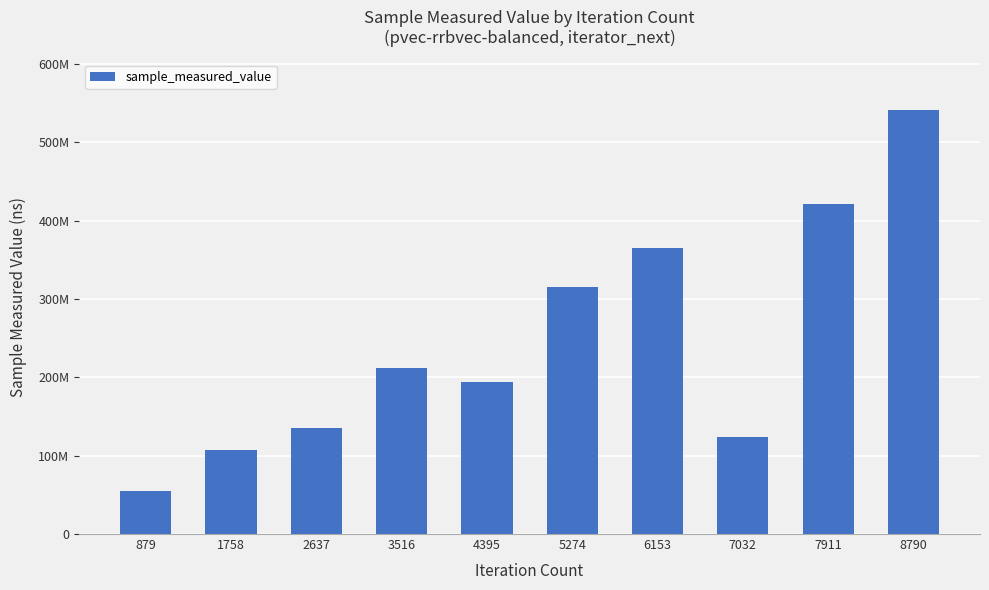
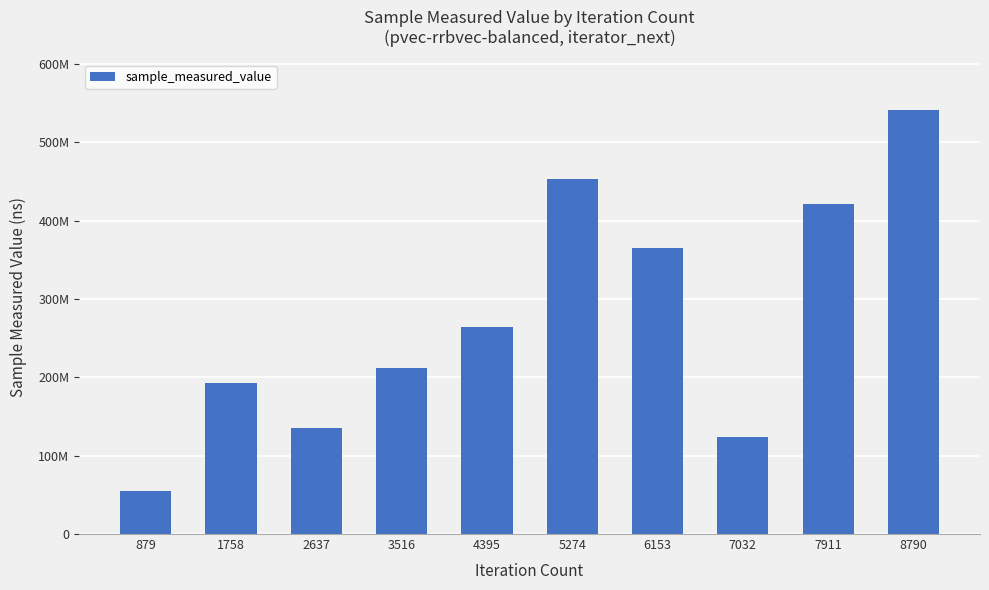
1758: 110000000 -> 190000000
4395: 190000000 -> 260000000
5274: 310000000 -> 450000000
